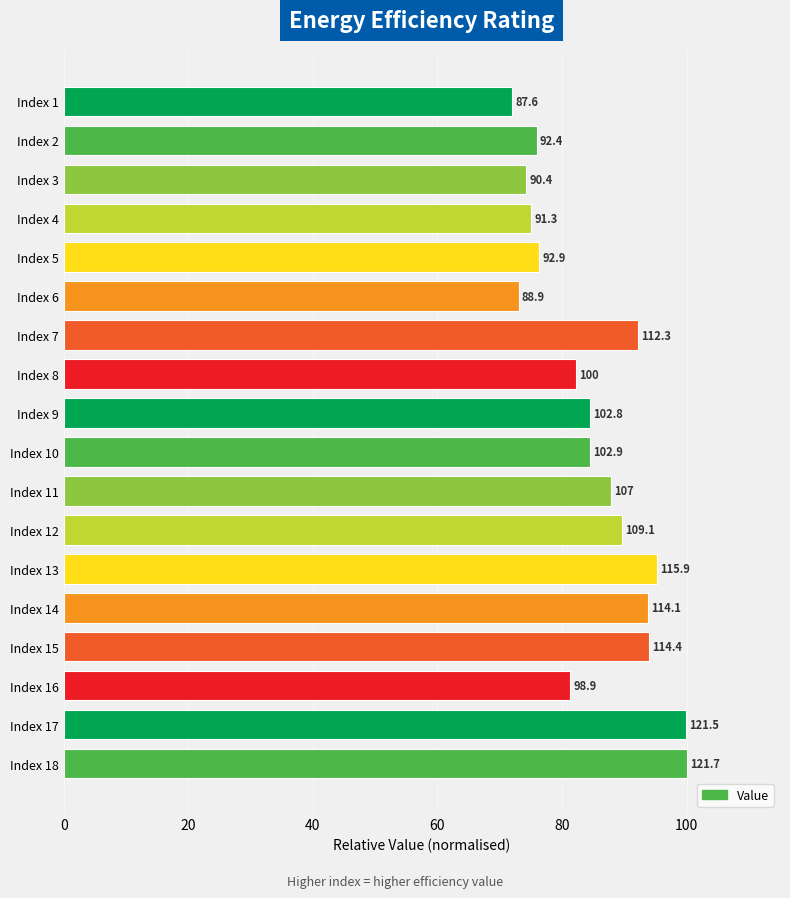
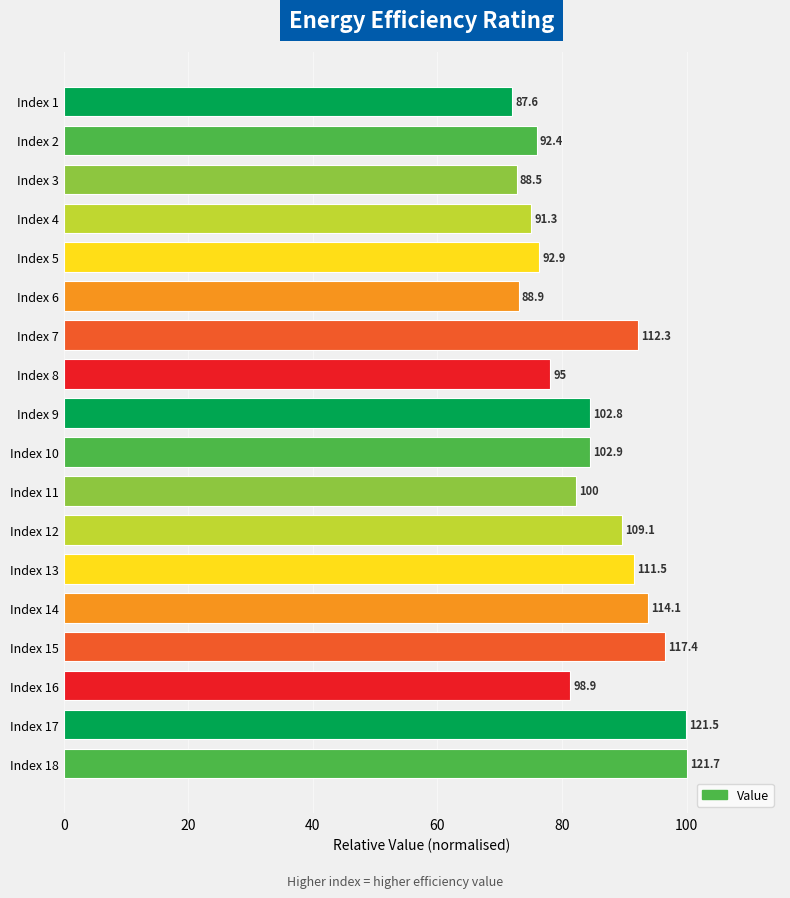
Index 3: 90.4 -> 88.5
Index 8: 100 -> 95
Index 11: 107 -> 100
Index 13: 115.9 -> 111.5
Index 15: 114.4 -> 117.4
